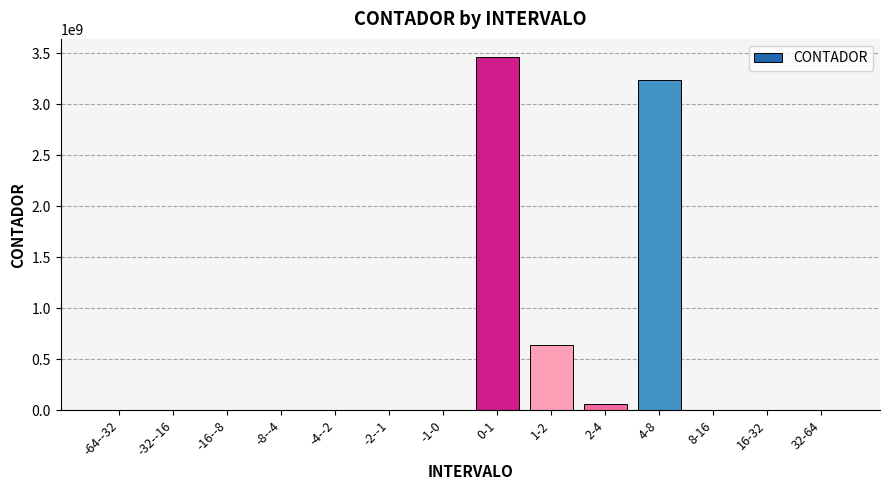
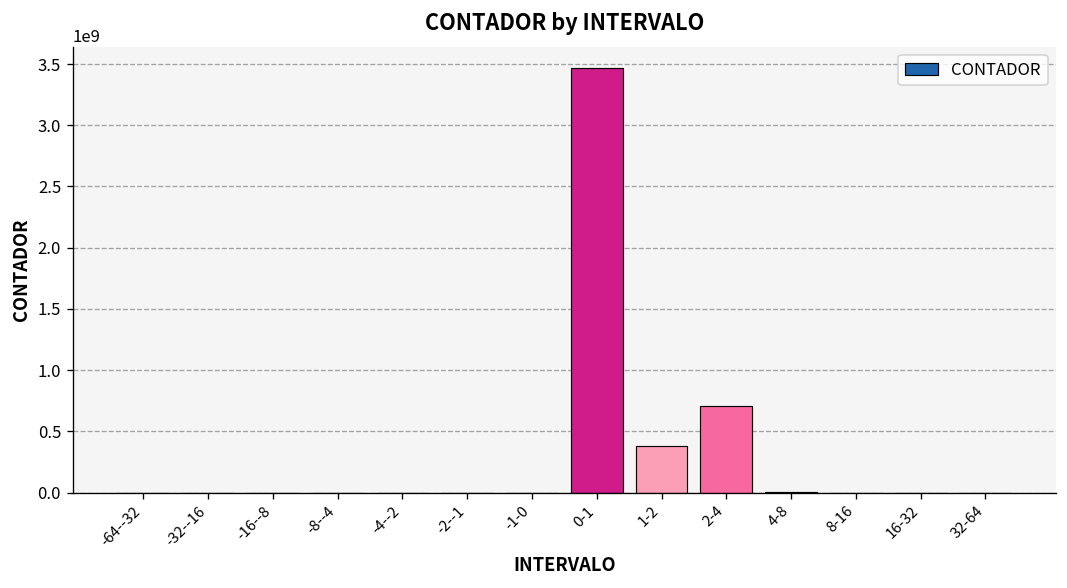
1-2: 640000000 -> 380000000
2-4: 70000000 -> 710000000
4-8: 3240000000 -> 10000000
